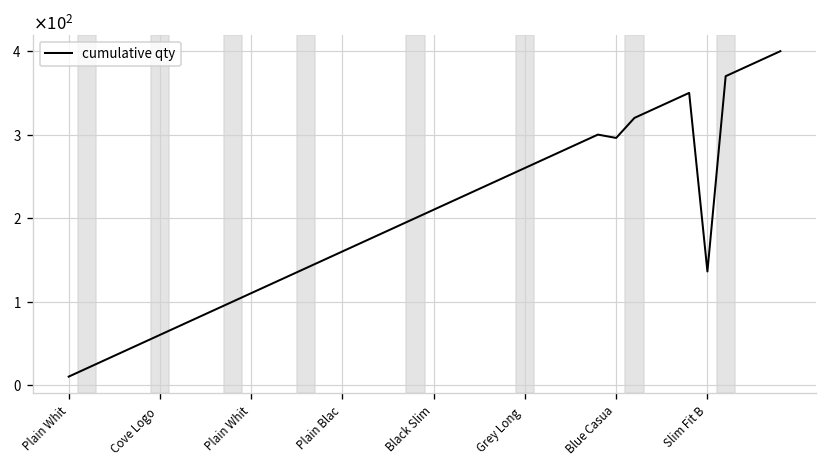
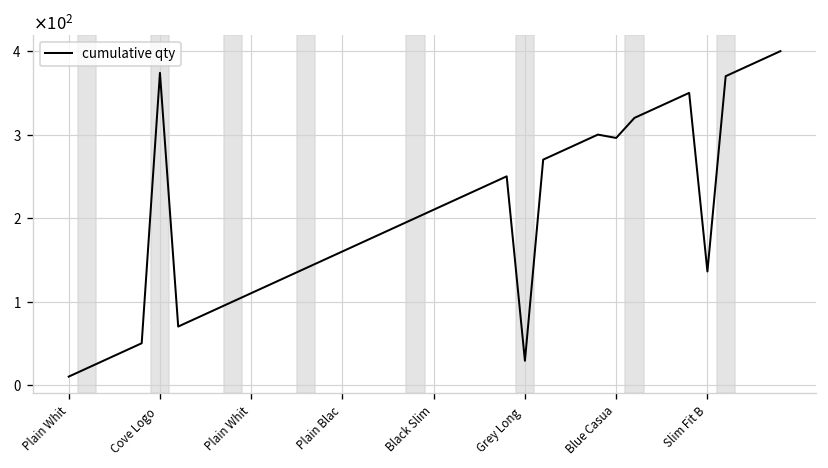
Cove Logo: 60 -> 370
Grey Long: 260 -> 30
